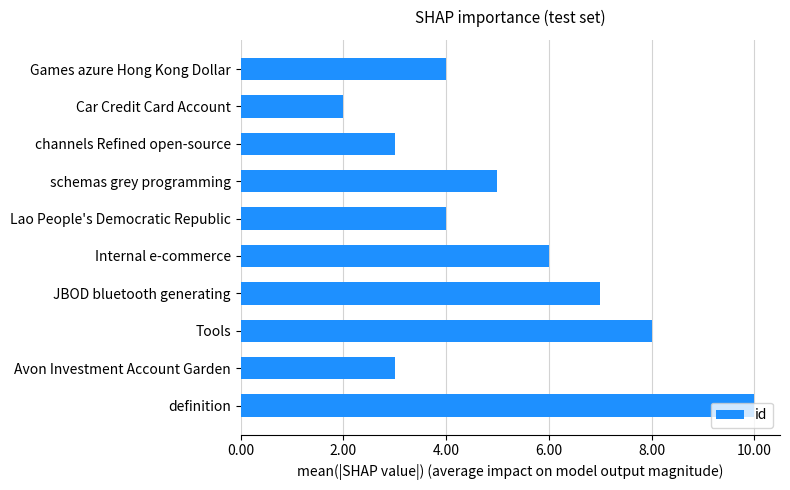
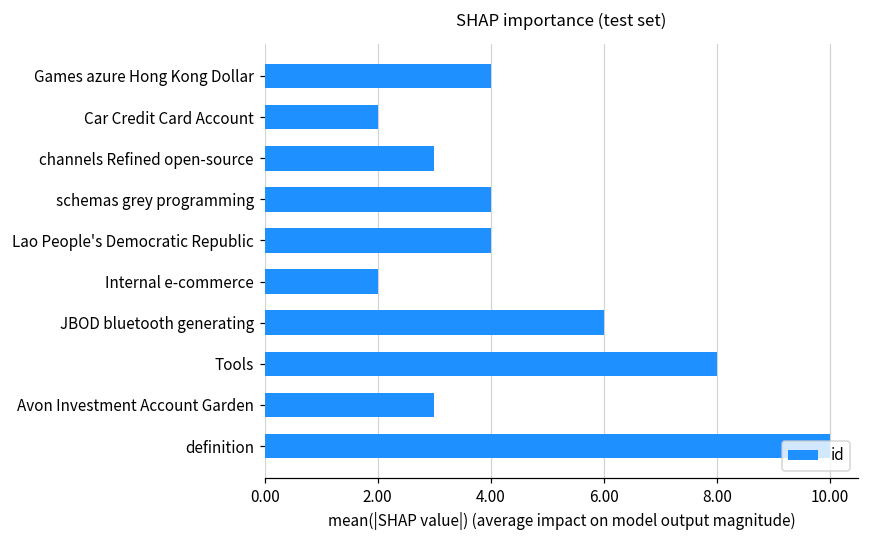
schemas grey programming: 5 -> 4
Internal e-commerce: 6 -> 2
JBOD bluetooth generating: 7 -> 6
